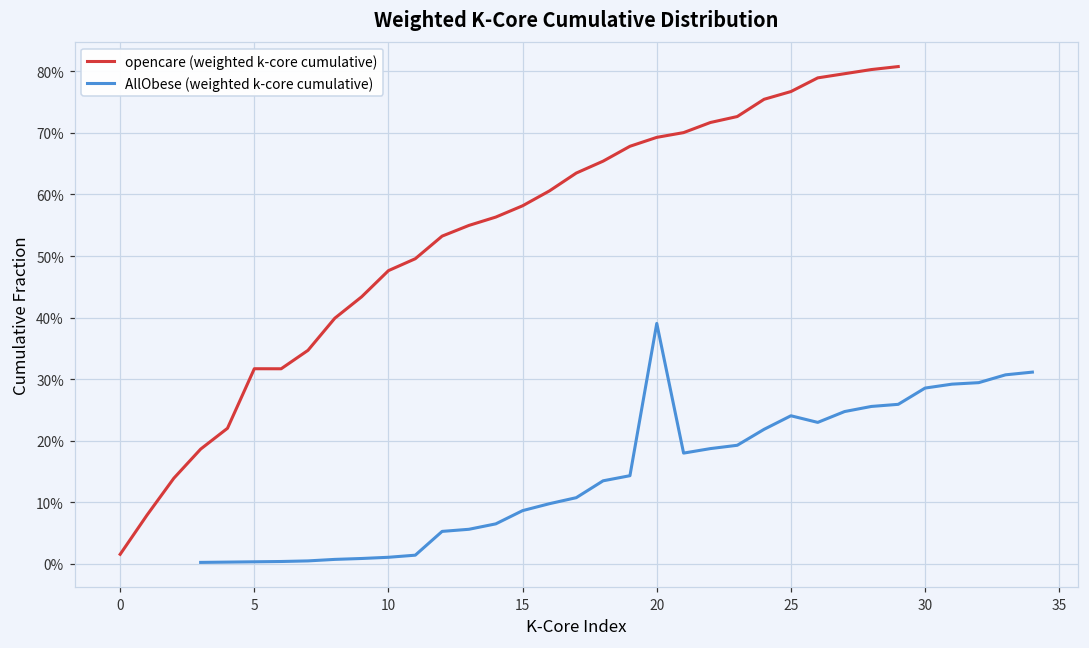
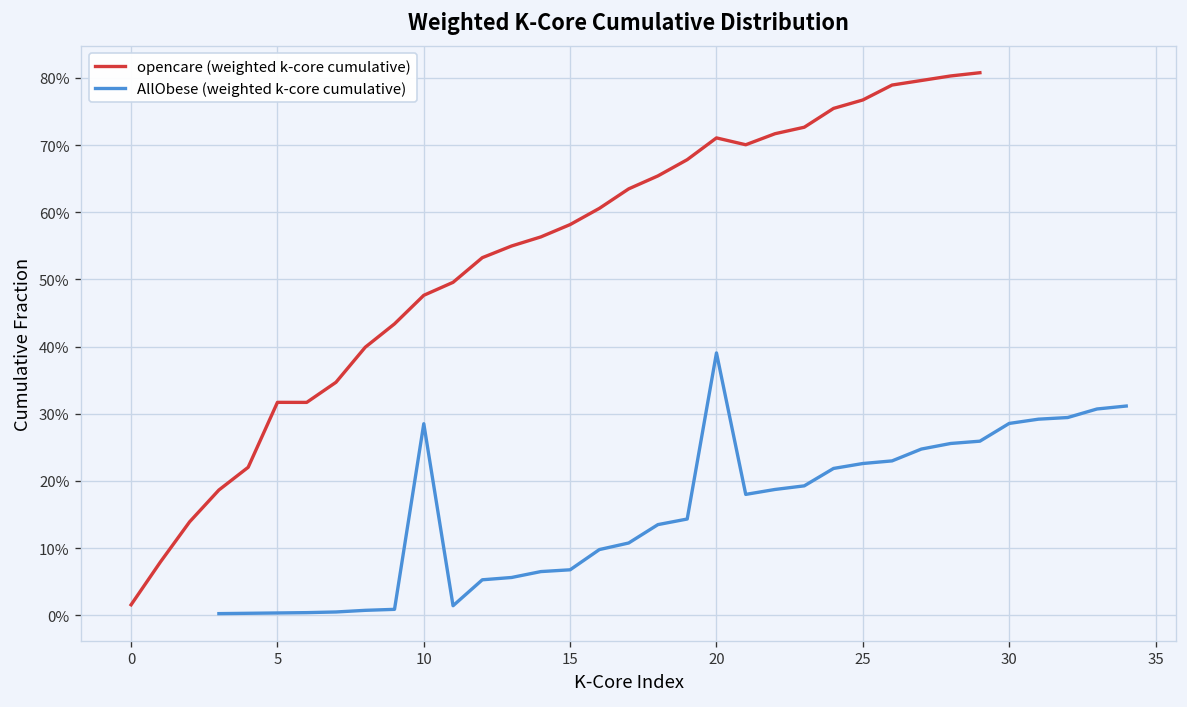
AllObese (weighted k-core cumulative), 10: 1% -> 29%
AllObese (weighted k-core cumulative), 15: 9% -> 7%
opencare (weighted k-core cumulative), 20: 69% -> 71%
AllObese (weighted k-core cumulative), 25: 24% -> 23%
